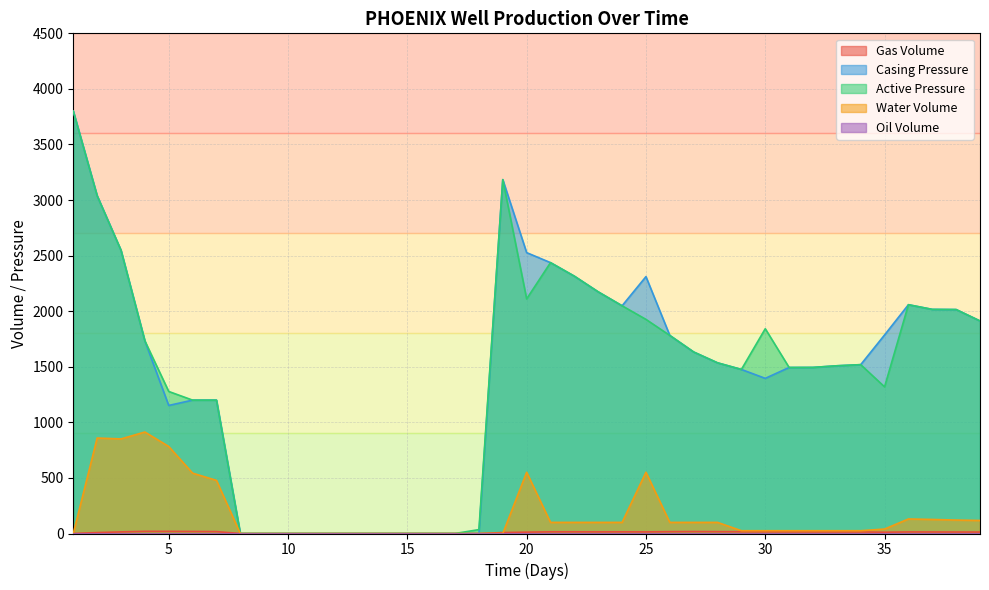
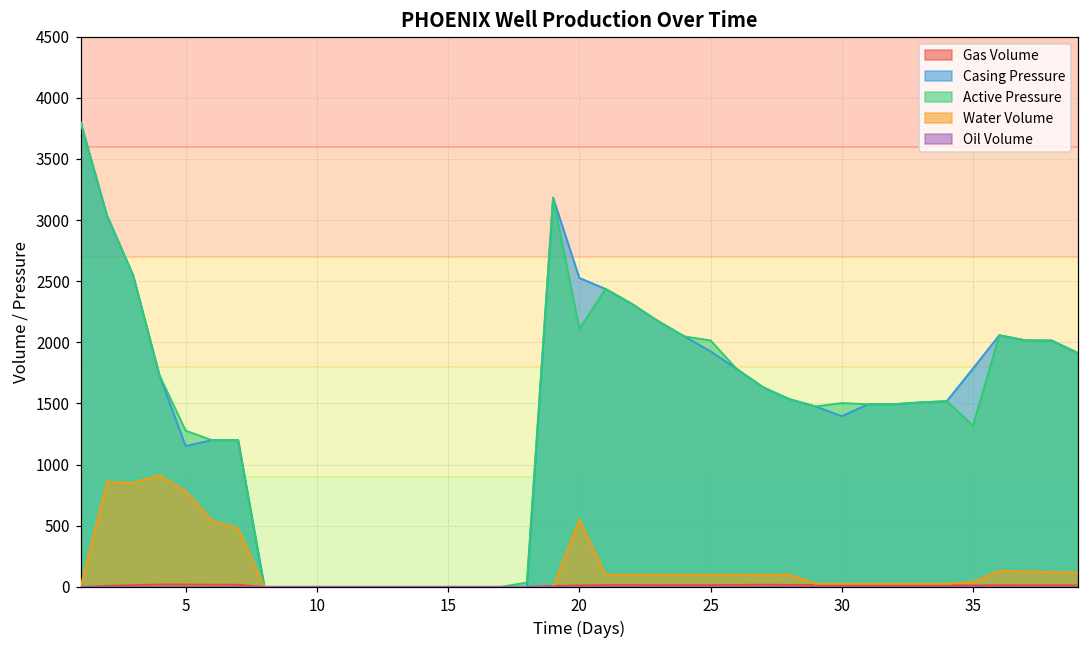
Casing Pressure, 25: 2310 -> 1930
Active Pressure, 25: 1930 -> 2020
Water Volume, 25: 550 -> 100
Active Pressure, 30: 1840 -> 1500
